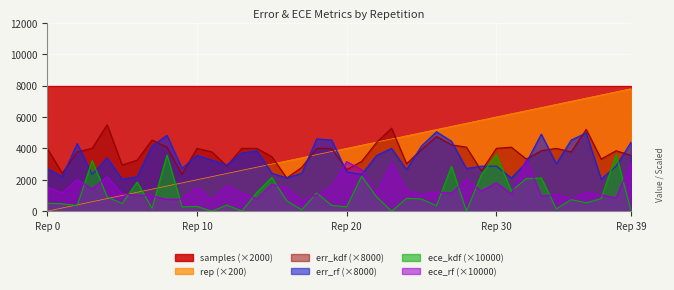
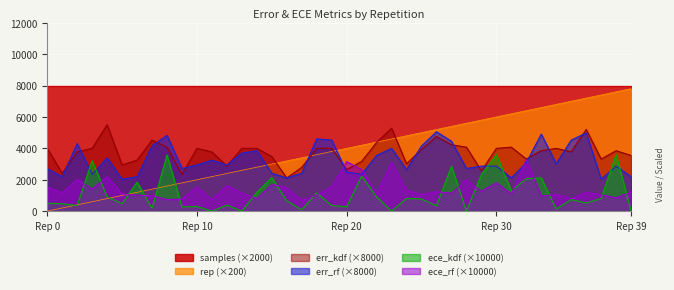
err_rf (×8000), Rep 10: 3600 -> 2900
err_rf (×8000), Rep 39: 4400 -> 2200
ece_rf (×10000), Rep 39: 3100 -> 1200
